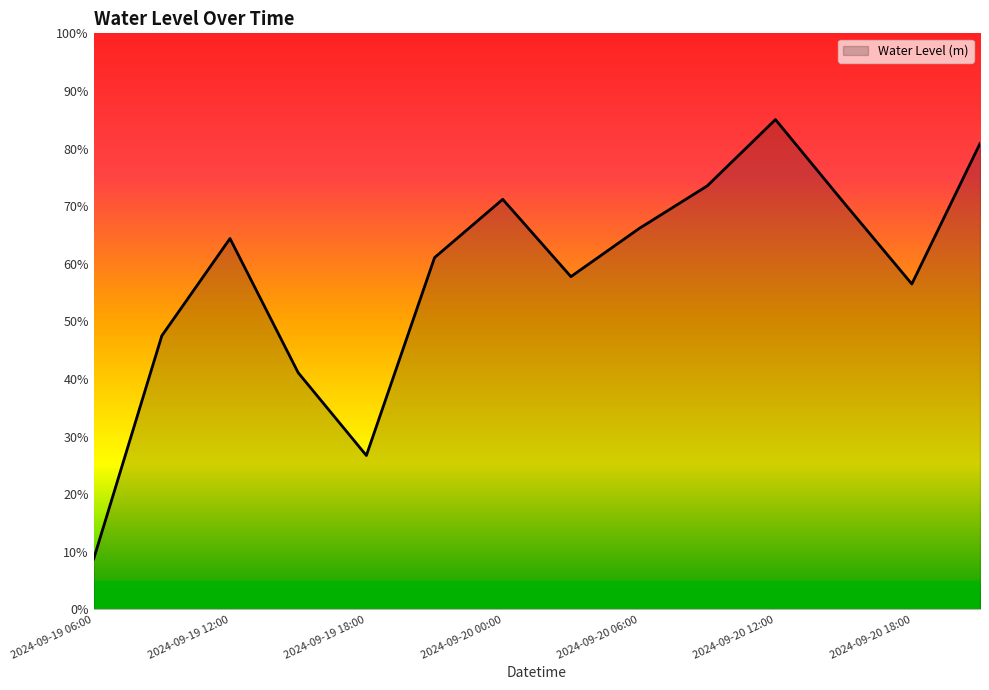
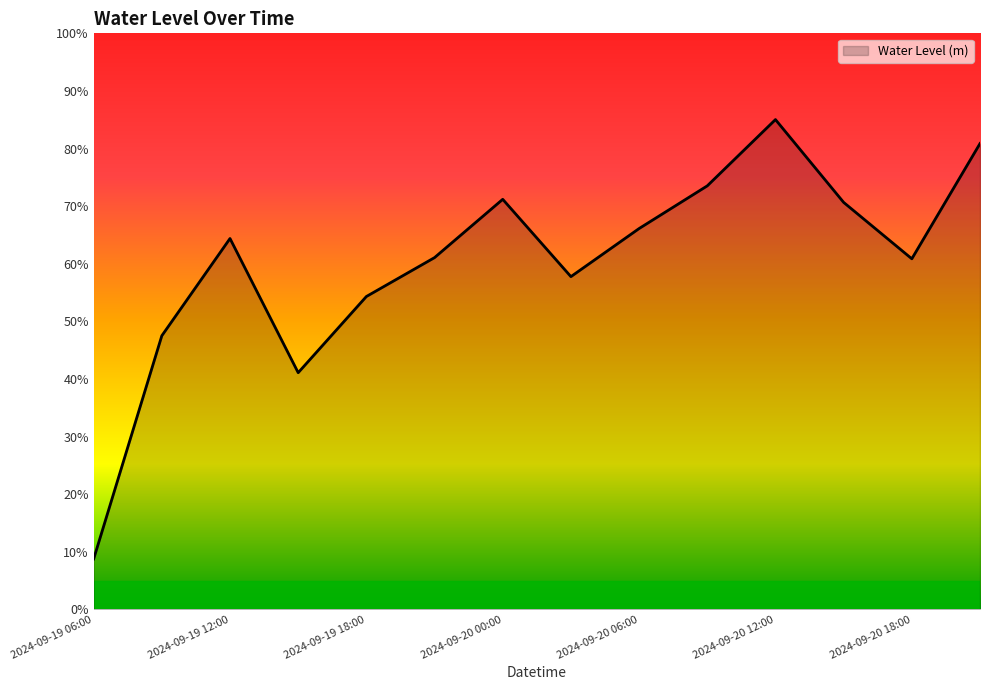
2024-09-19 18:00: 27% -> 54%
2024-09-20 18:00: 57% -> 61%
